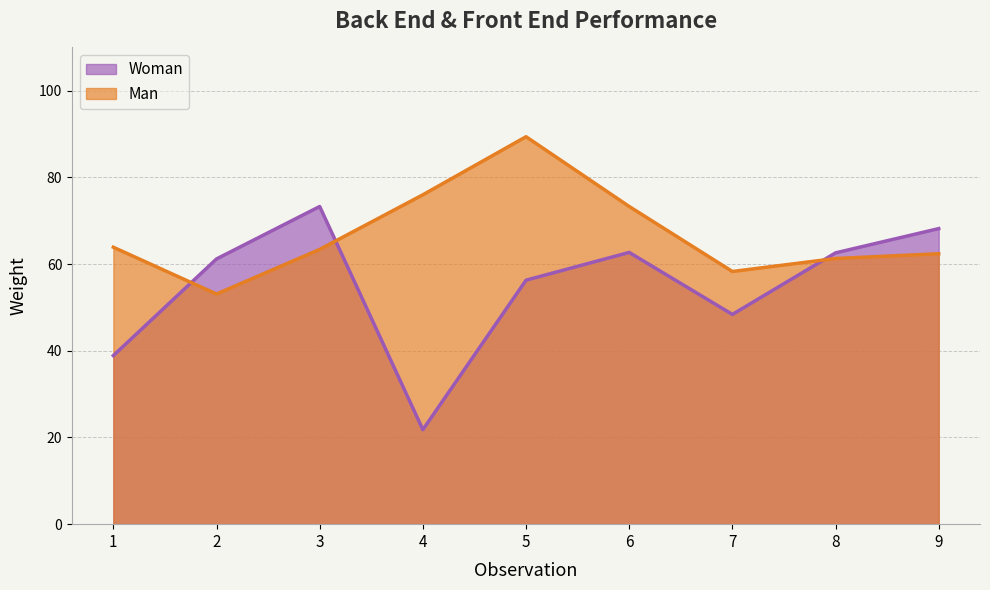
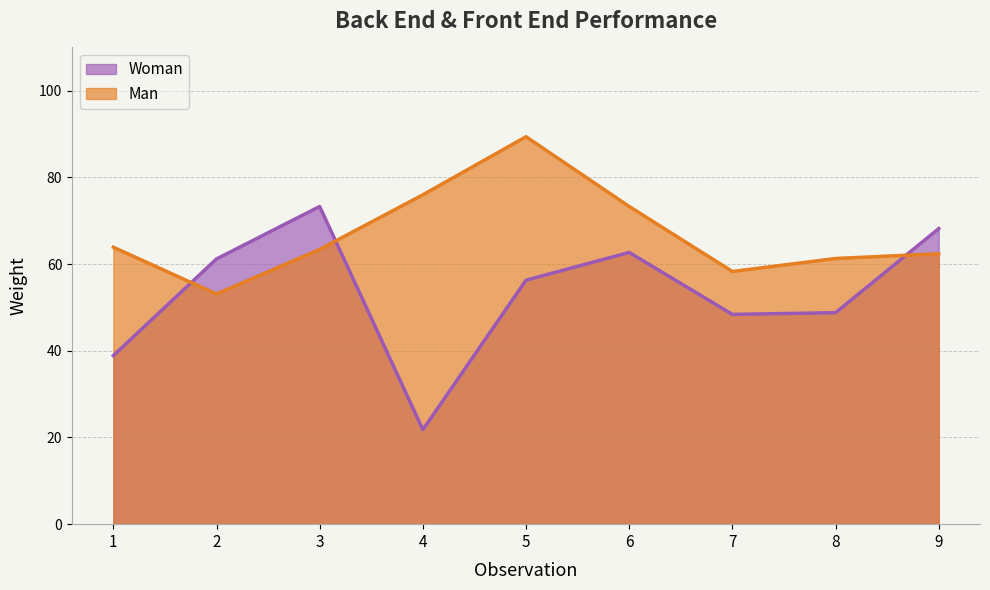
Woman, 8: 63 -> 49
